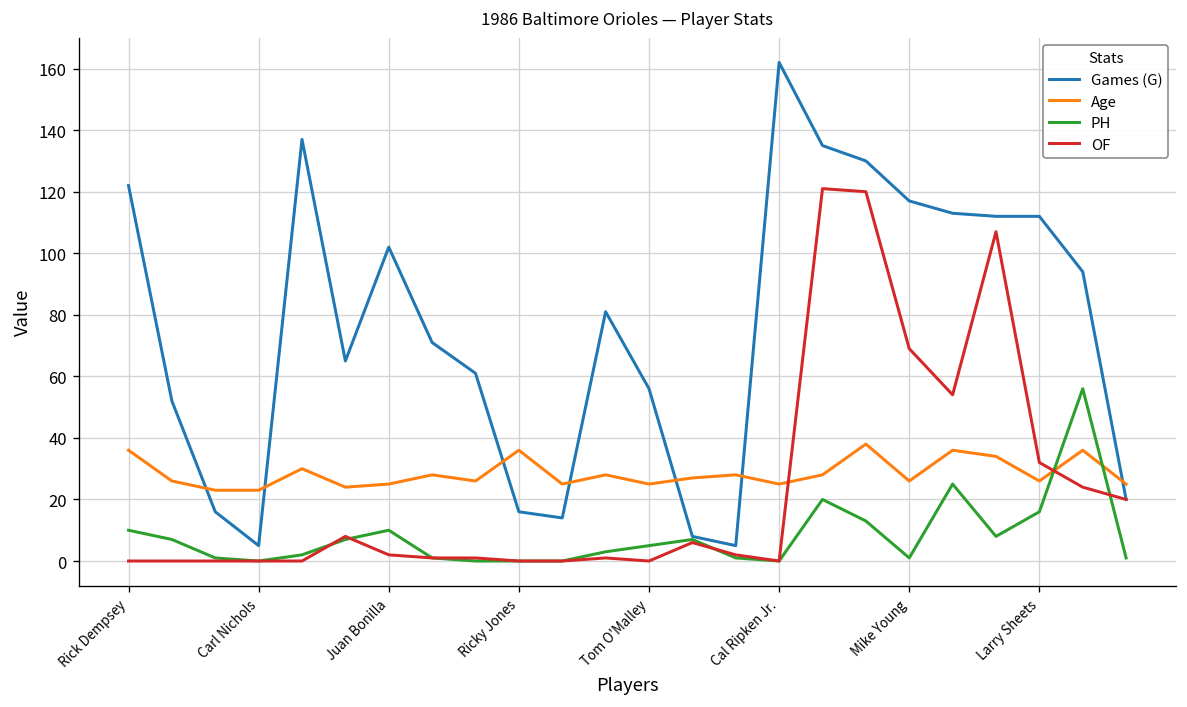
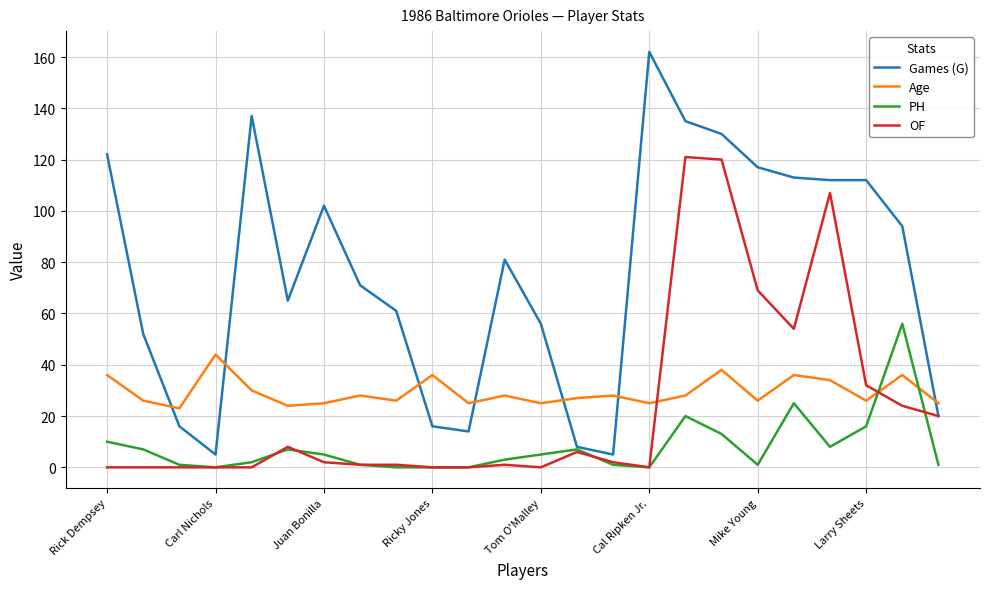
Age, Carl Nichols: 23 -> 44
PH, Juan Bonilla: 10 -> 5
